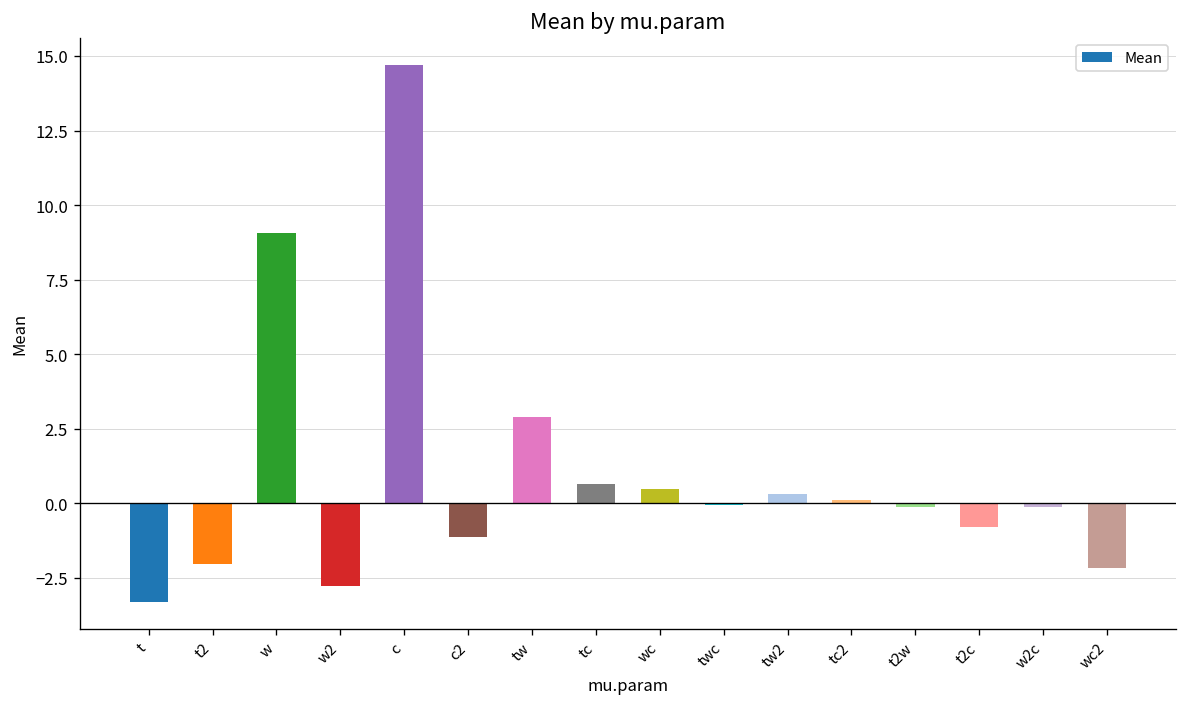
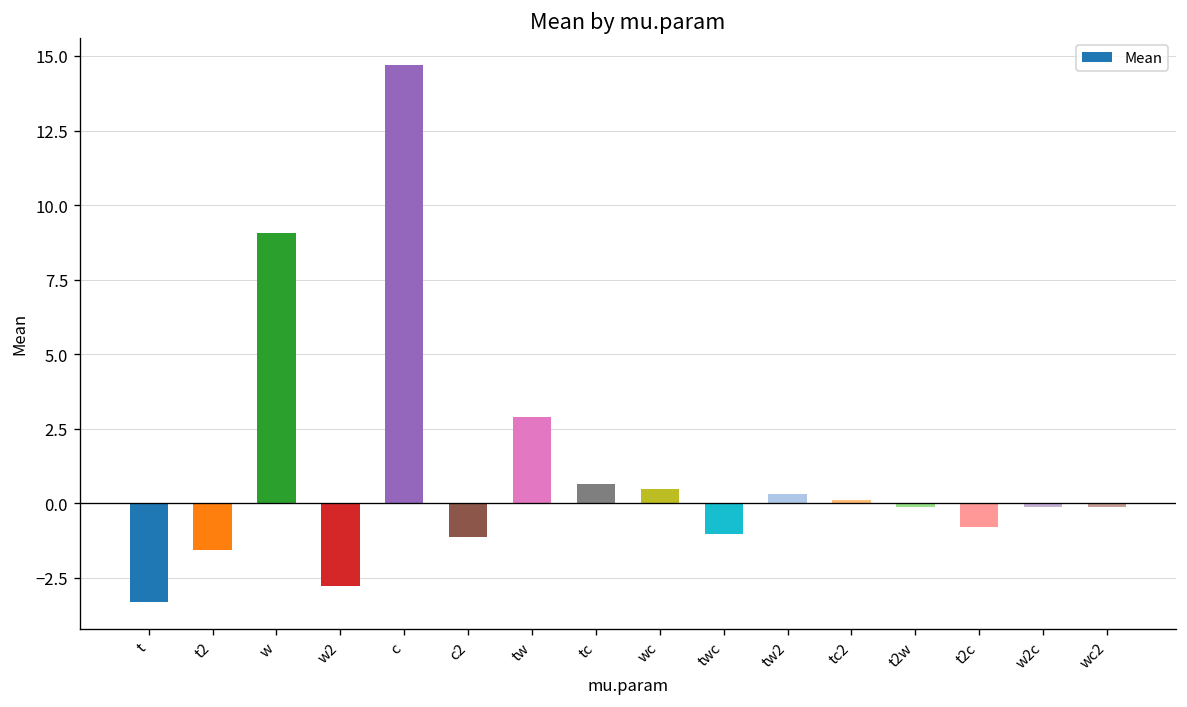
t2: -2.0 -> -1.6
twc: -0.1 -> -1.0
wc2: -2.2 -> -0.1
